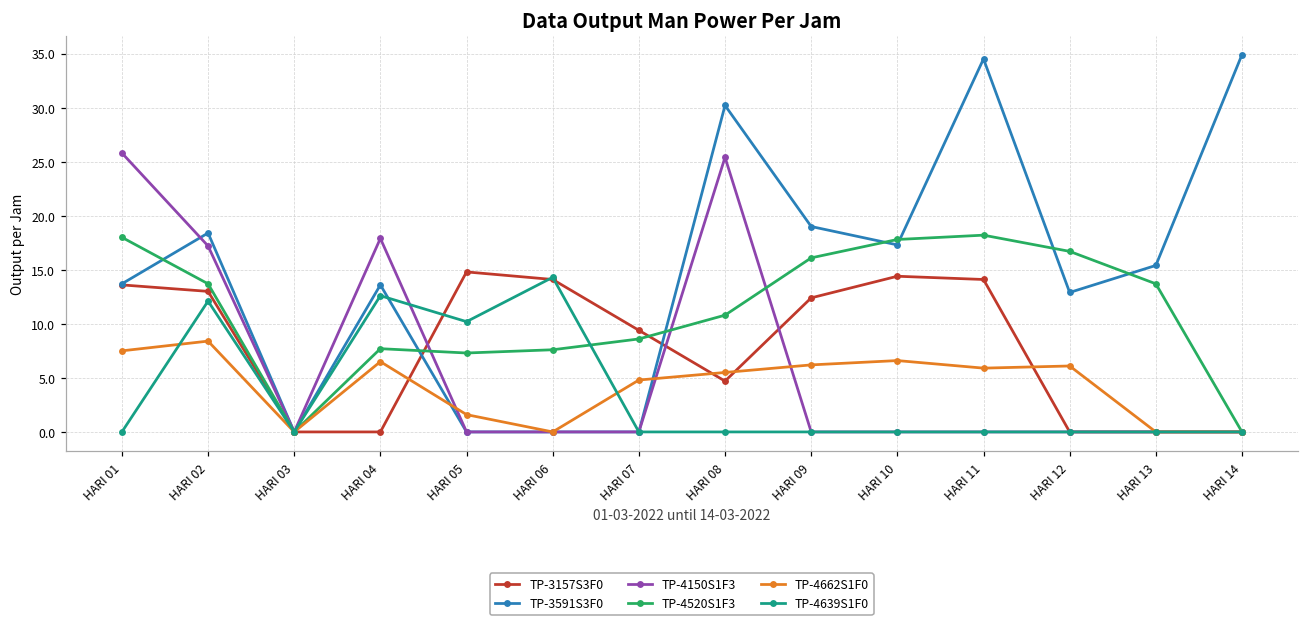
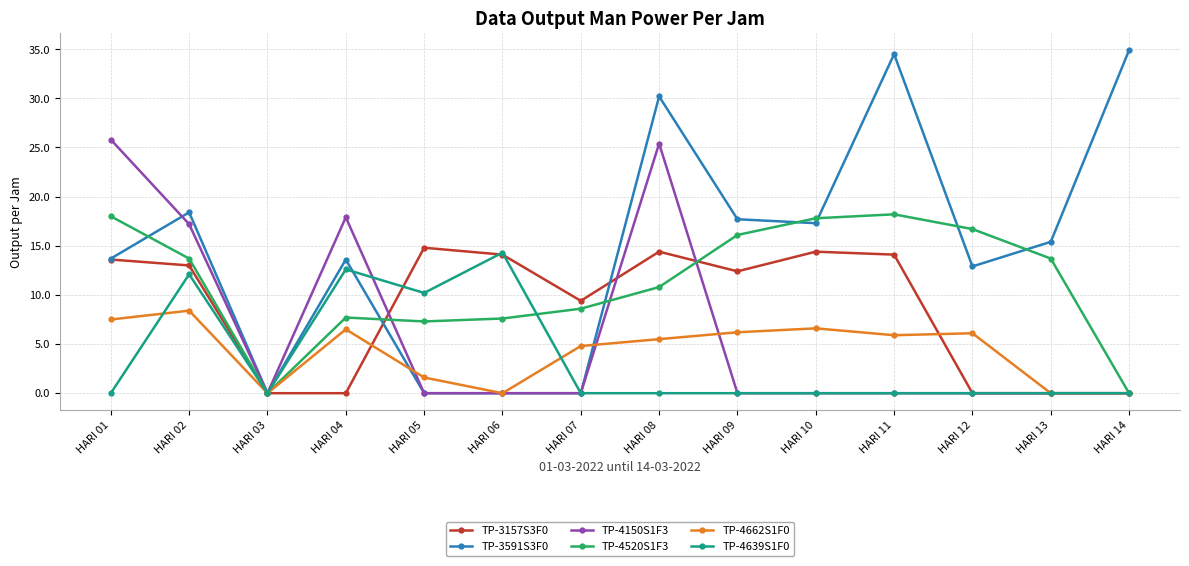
TP-3157S3F0, HARI 08: 5 -> 14
TP-3591S3F0, HARI 09: 19 -> 18
